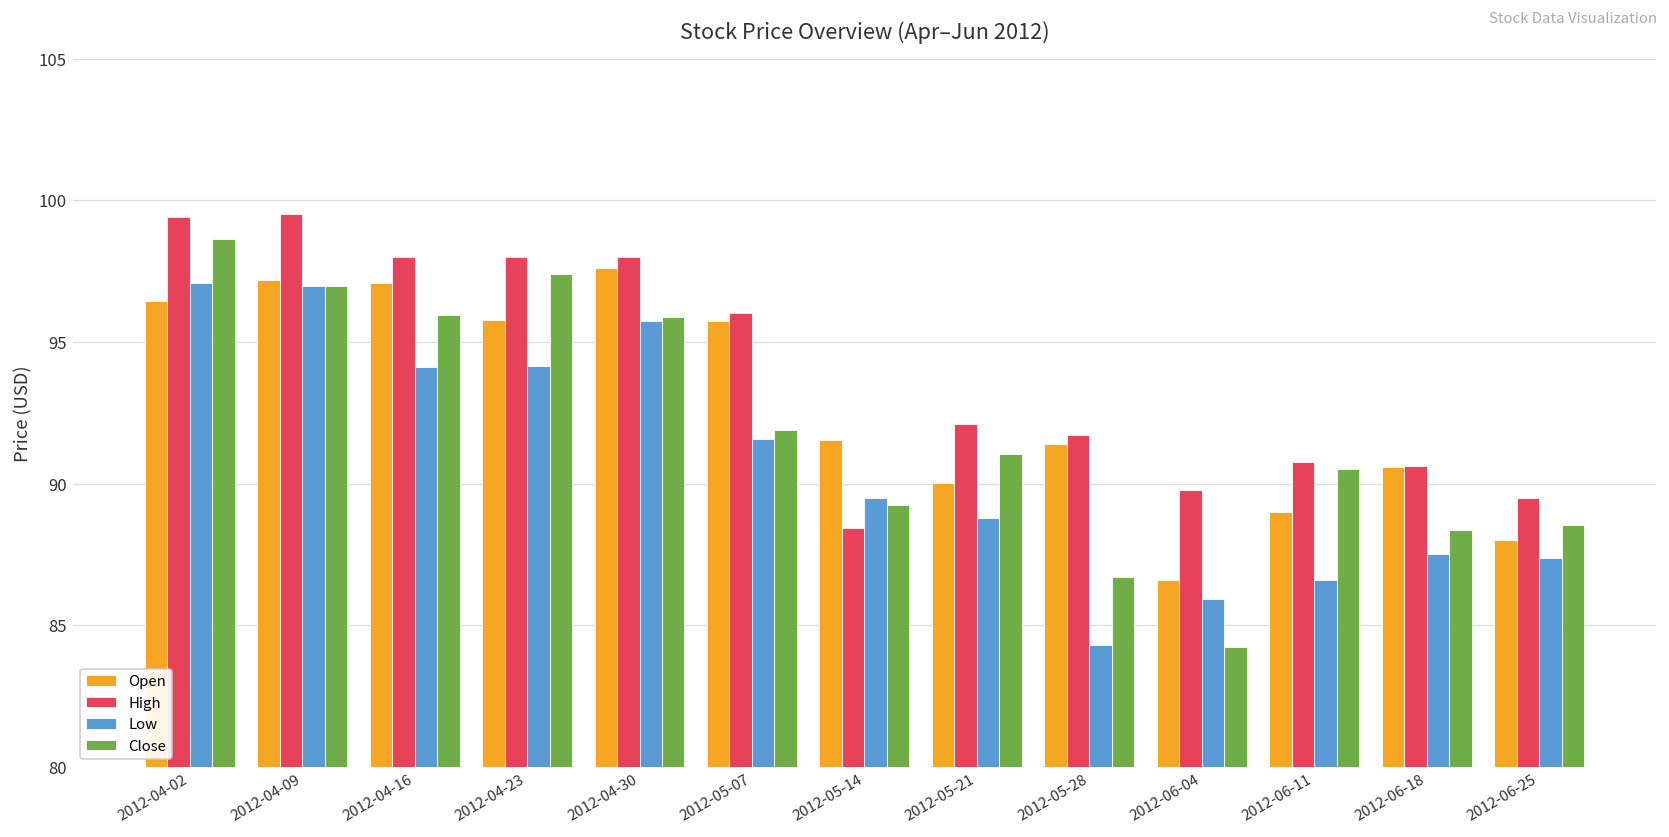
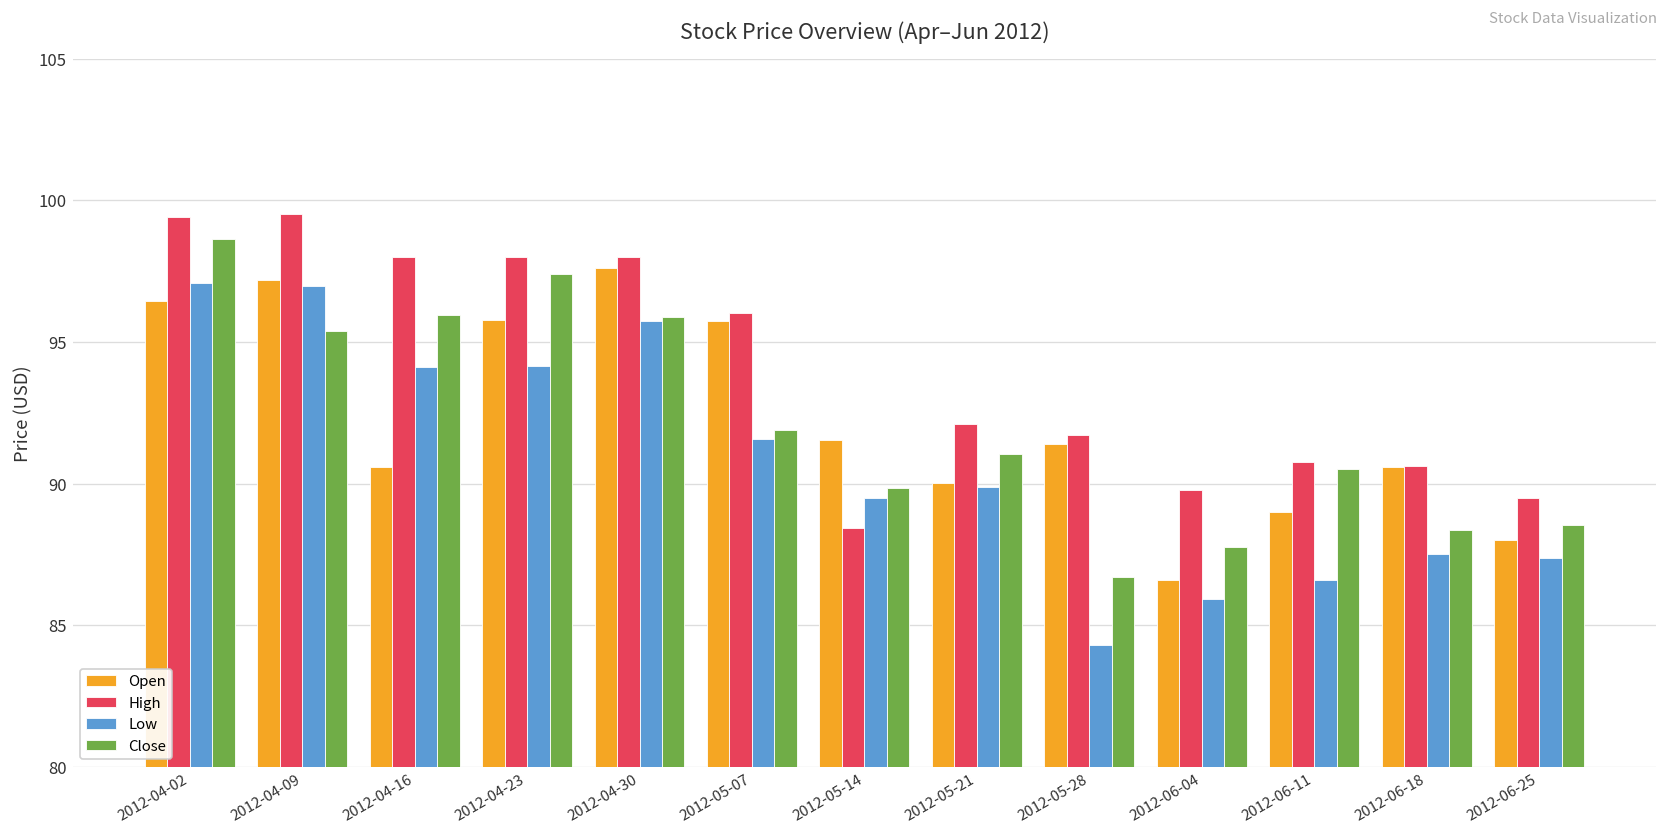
Close, 2012-04-09: 97.0 -> 95.4
Open, 2012-04-16: 97.1 -> 90.6
Close, 2012-05-14: 89.2 -> 89.8
Low, 2012-05-21: 88.8 -> 89.9
Close, 2012-06-04: 84.2 -> 87.8
